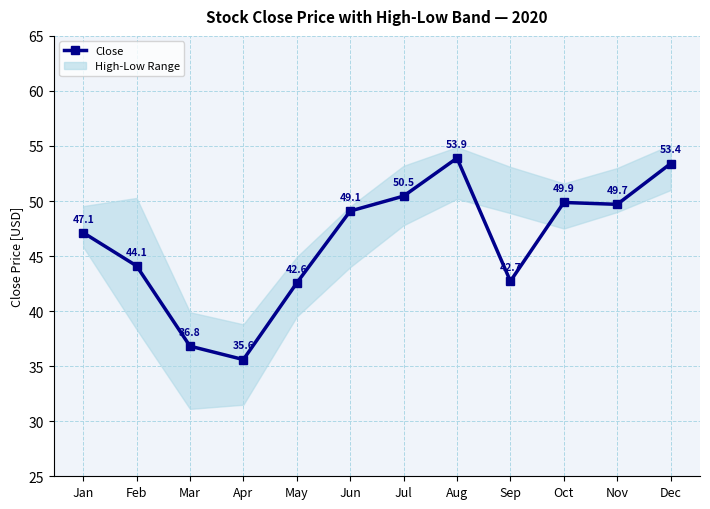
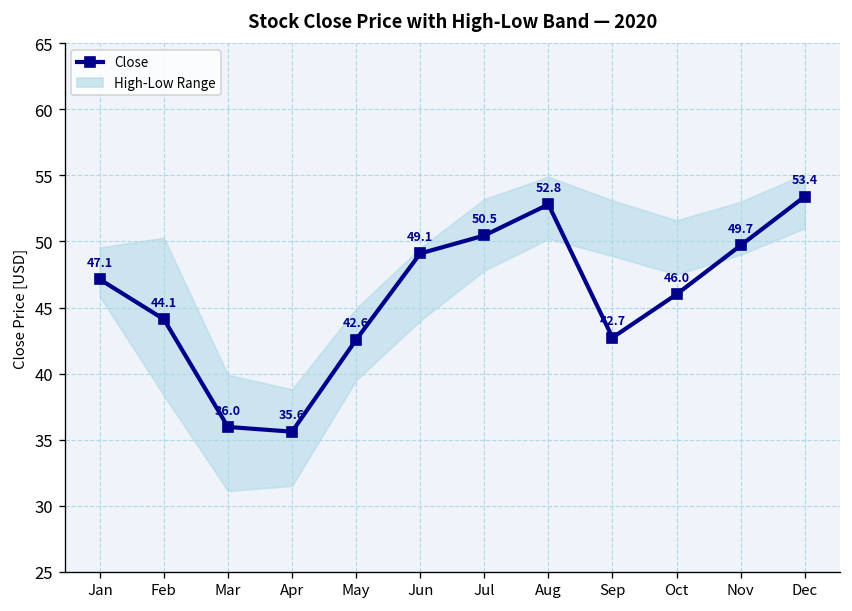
Close, Mar: 36.8 -> 36.0
Close, Aug: 53.9 -> 52.8
Close, Oct: 49.9 -> 46.0
